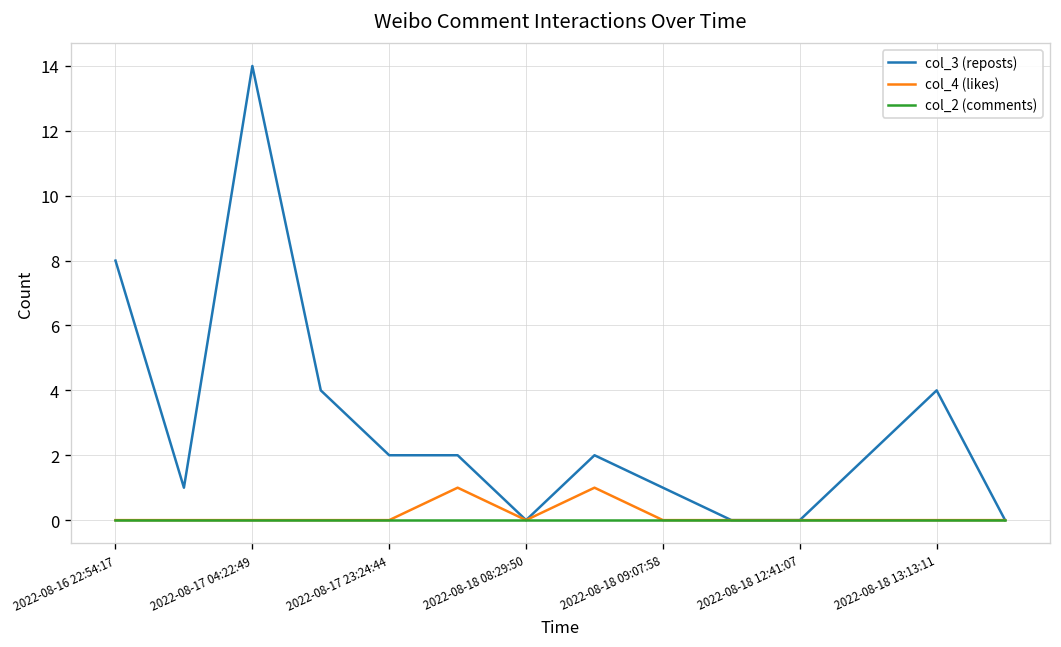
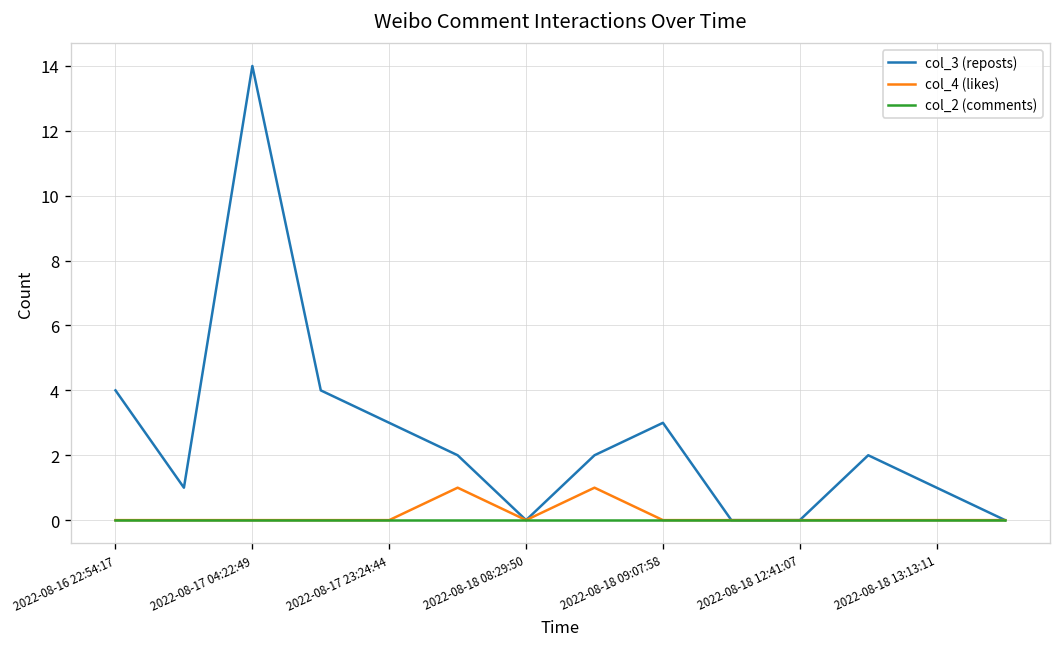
col_3 (reposts), 2022-08-16 22:54:17: 8 -> 4
col_3 (reposts), 2022-08-17 23:24:44: 2 -> 3
col_3 (reposts), 2022-08-18 09:07:58: 1 -> 3
col_3 (reposts), 2022-08-18 13:13:11: 4 -> 1
